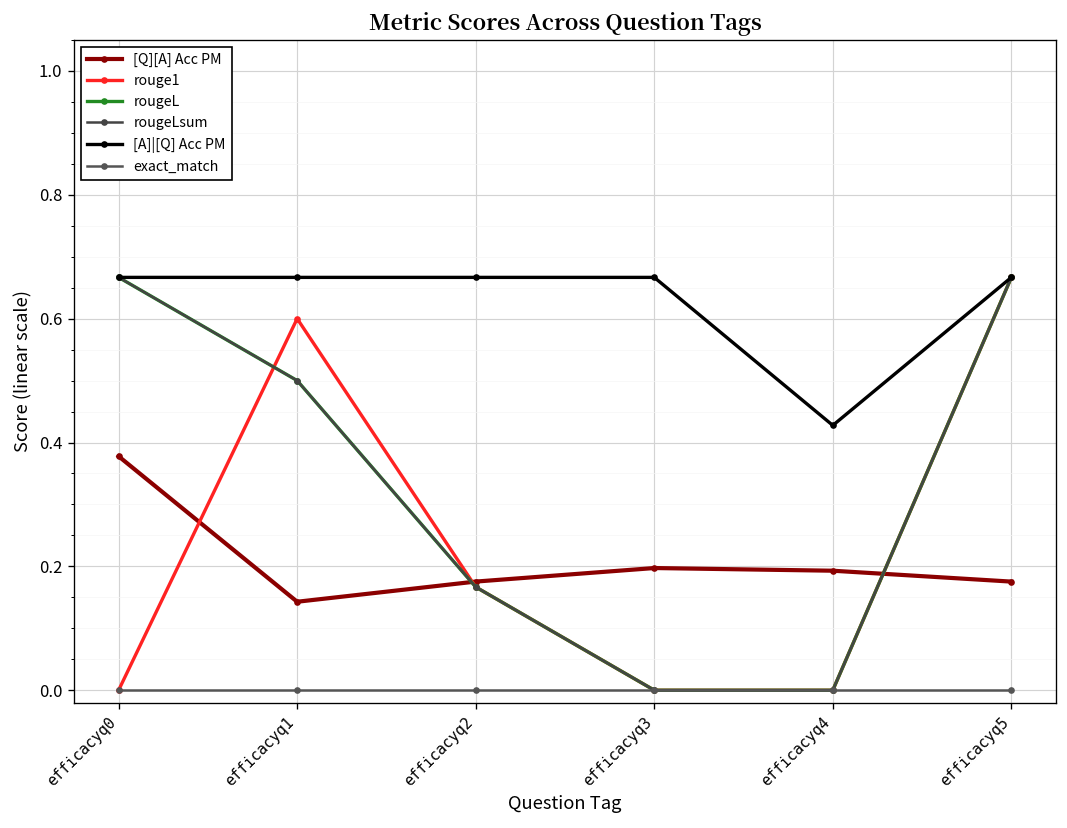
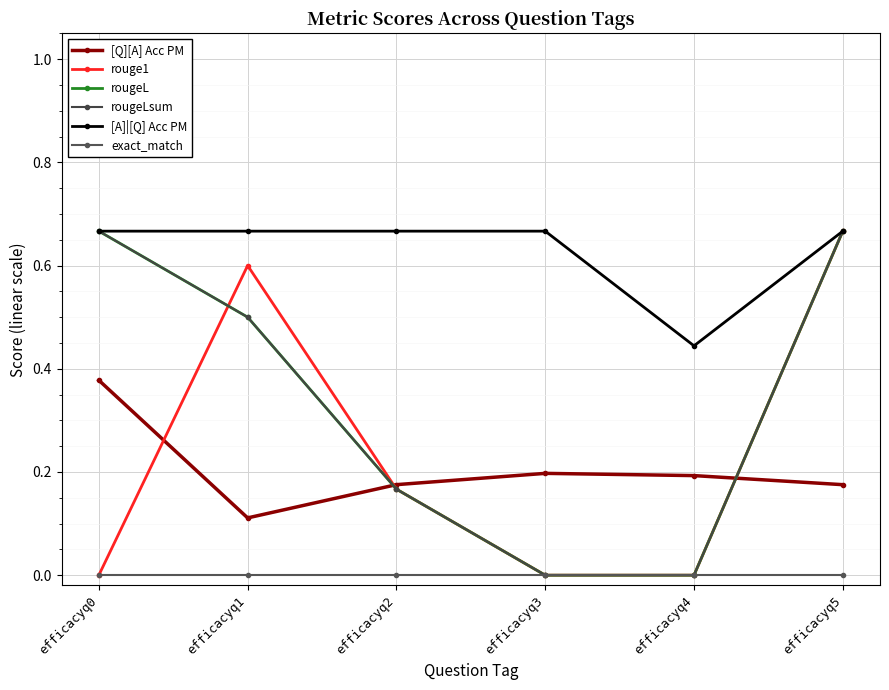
[Q][A] Acc PM, efficacyq1: 0.14 -> 0.11
[A]|[Q] Acc PM, efficacyq4: 0.43 -> 0.44
